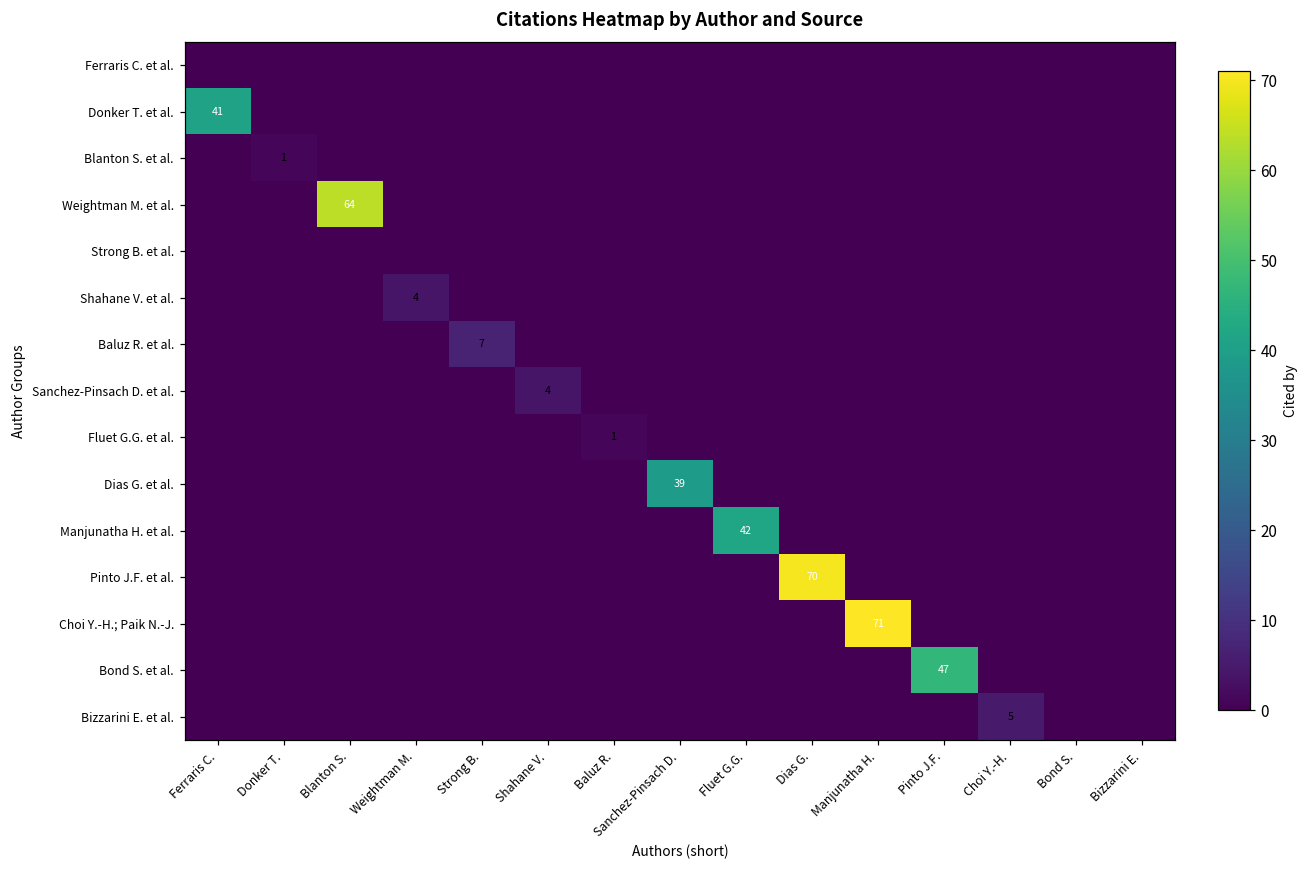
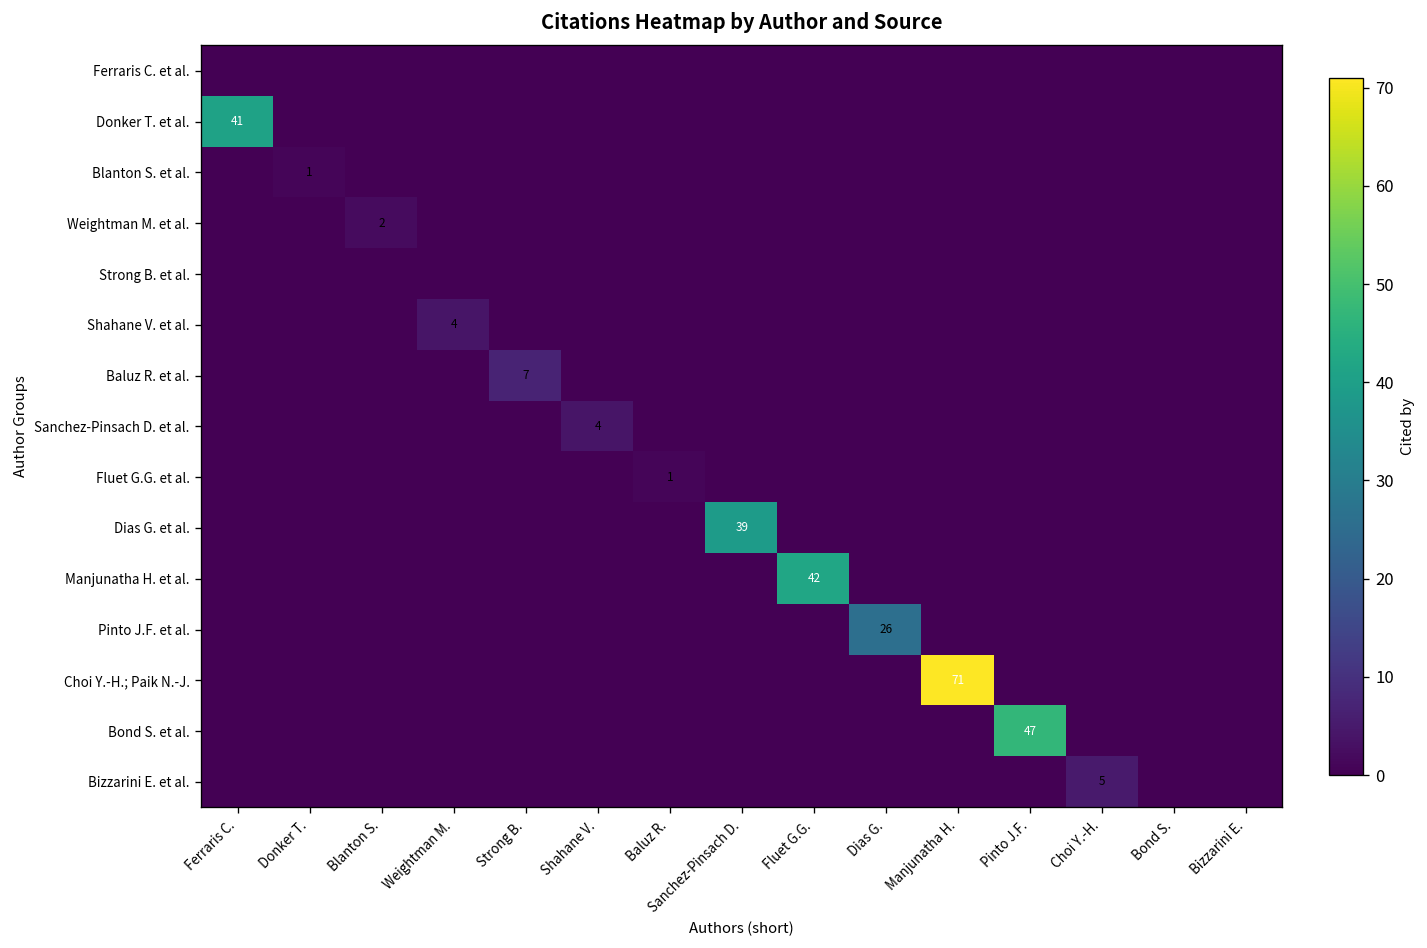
Weightman M. et al., Blanton S.: 64 -> 2
Pinto J.F. et al., Dias G.: 70 -> 26
